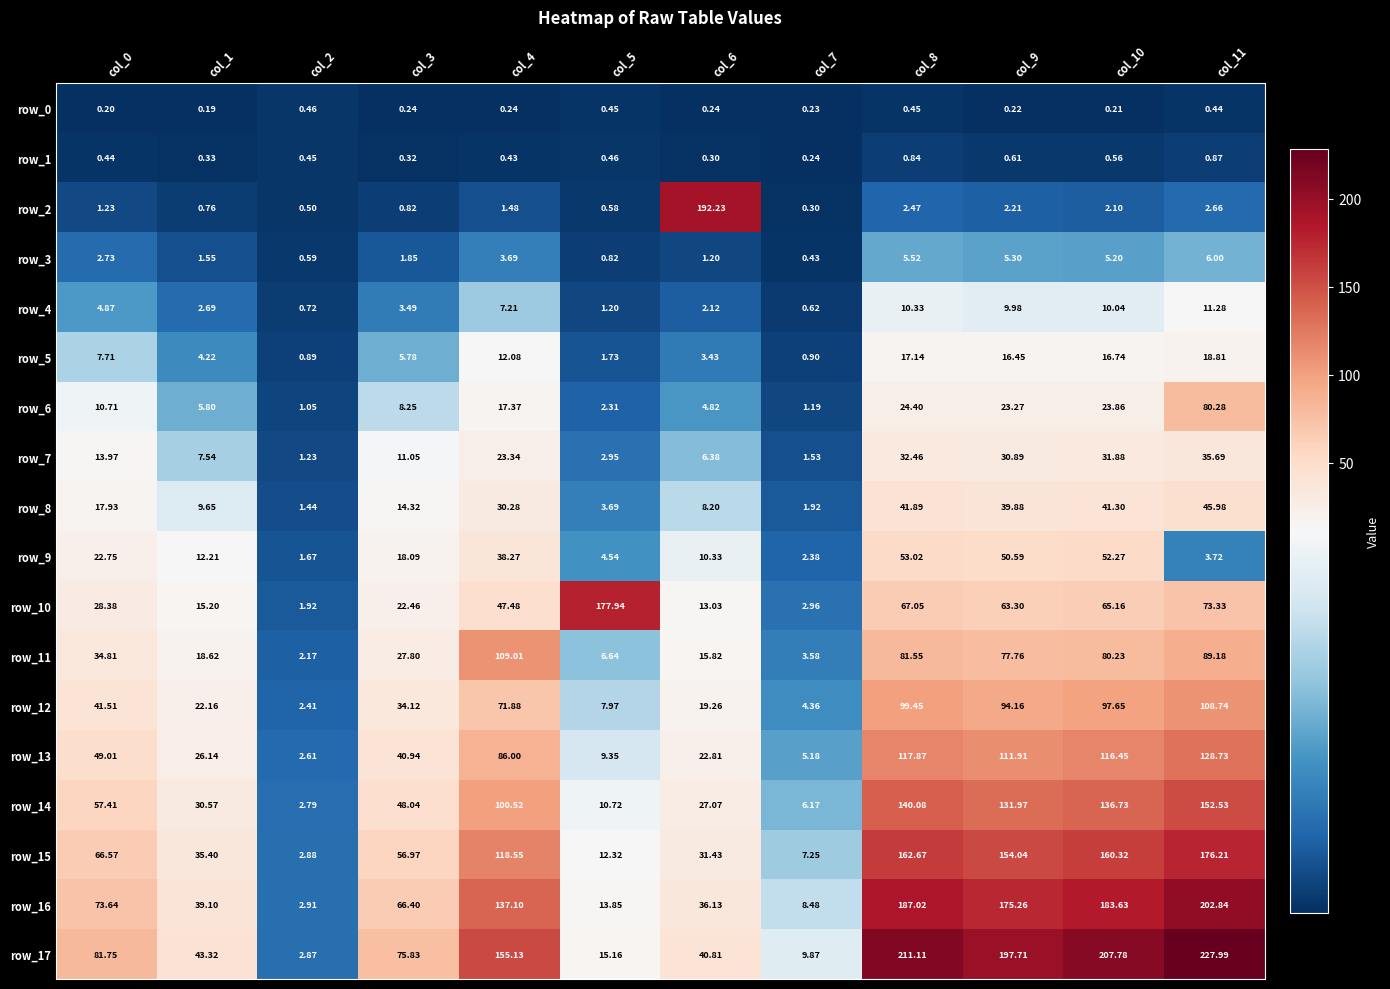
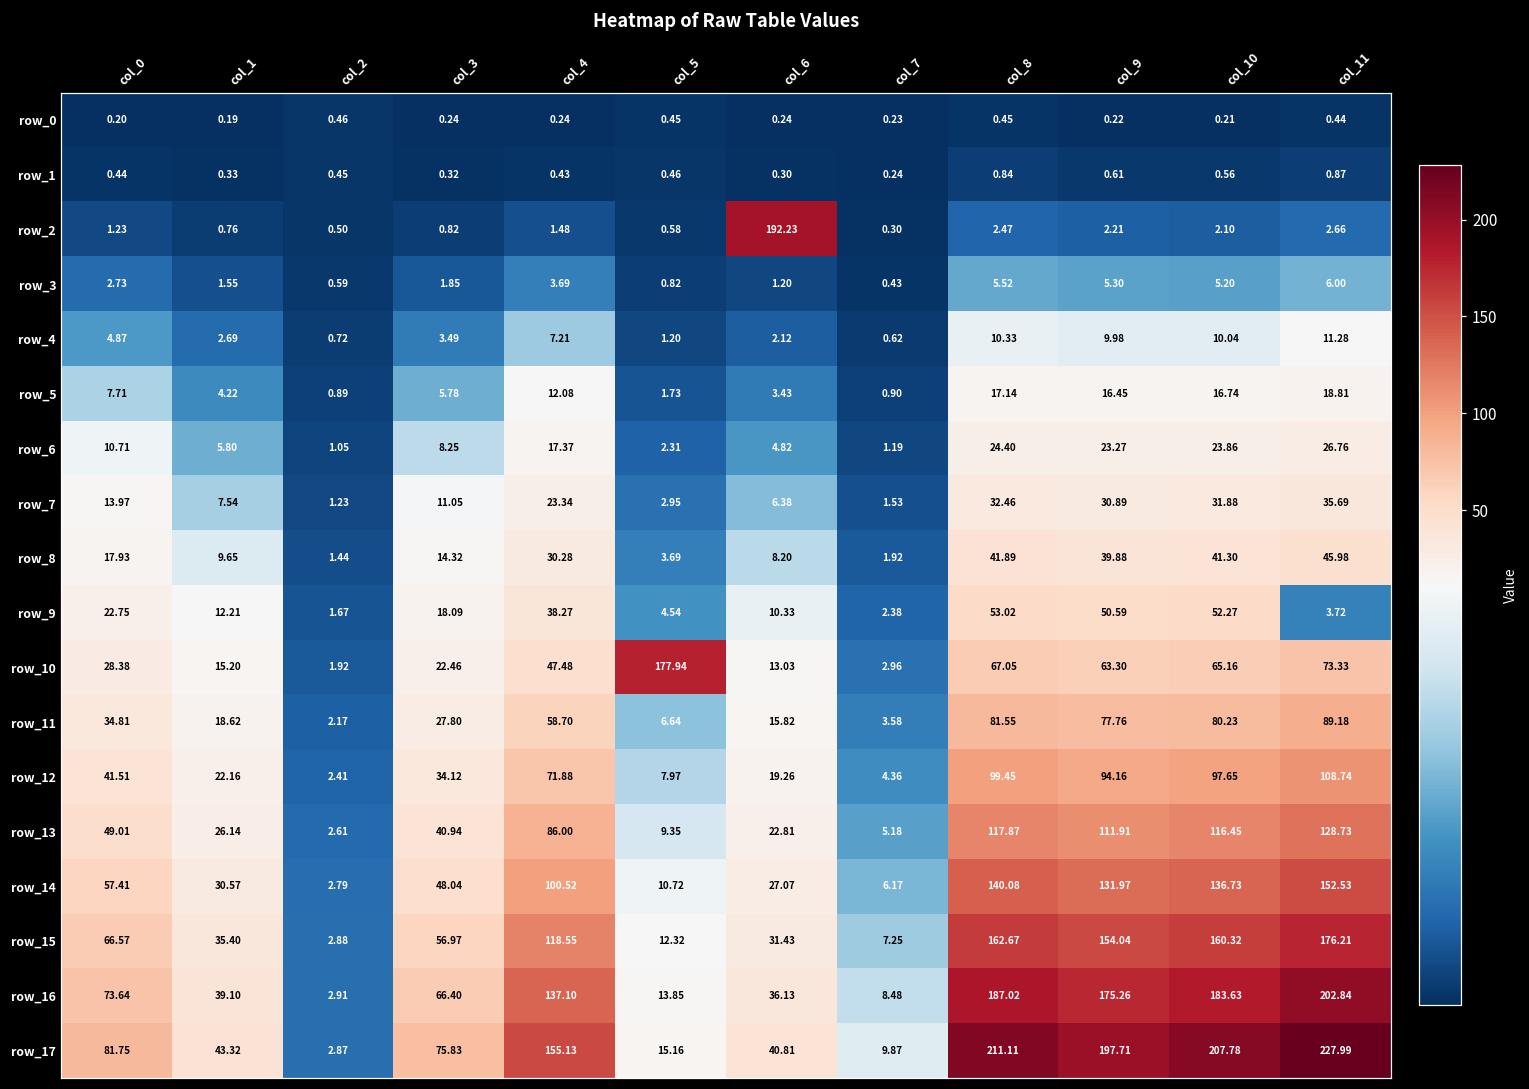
row_6, col_11: 80.28 -> 26.76
row_11, col_4: 109.01 -> 58.70
